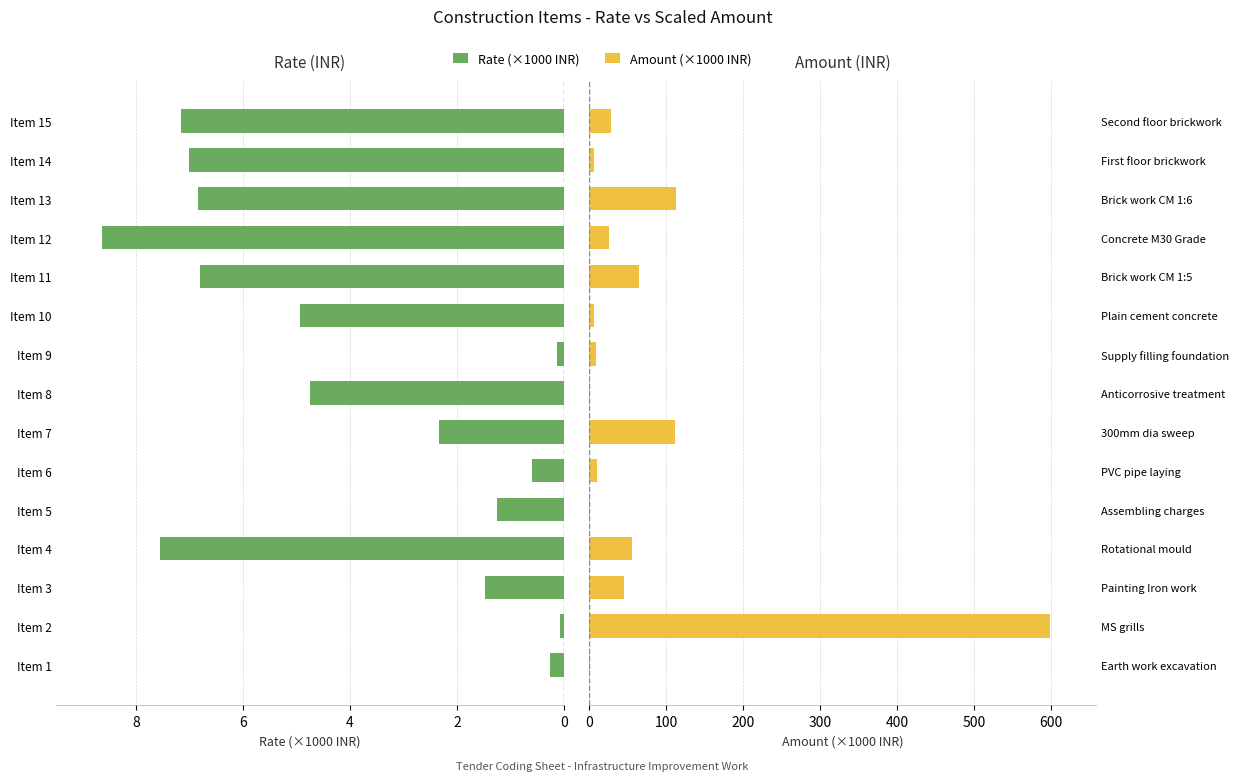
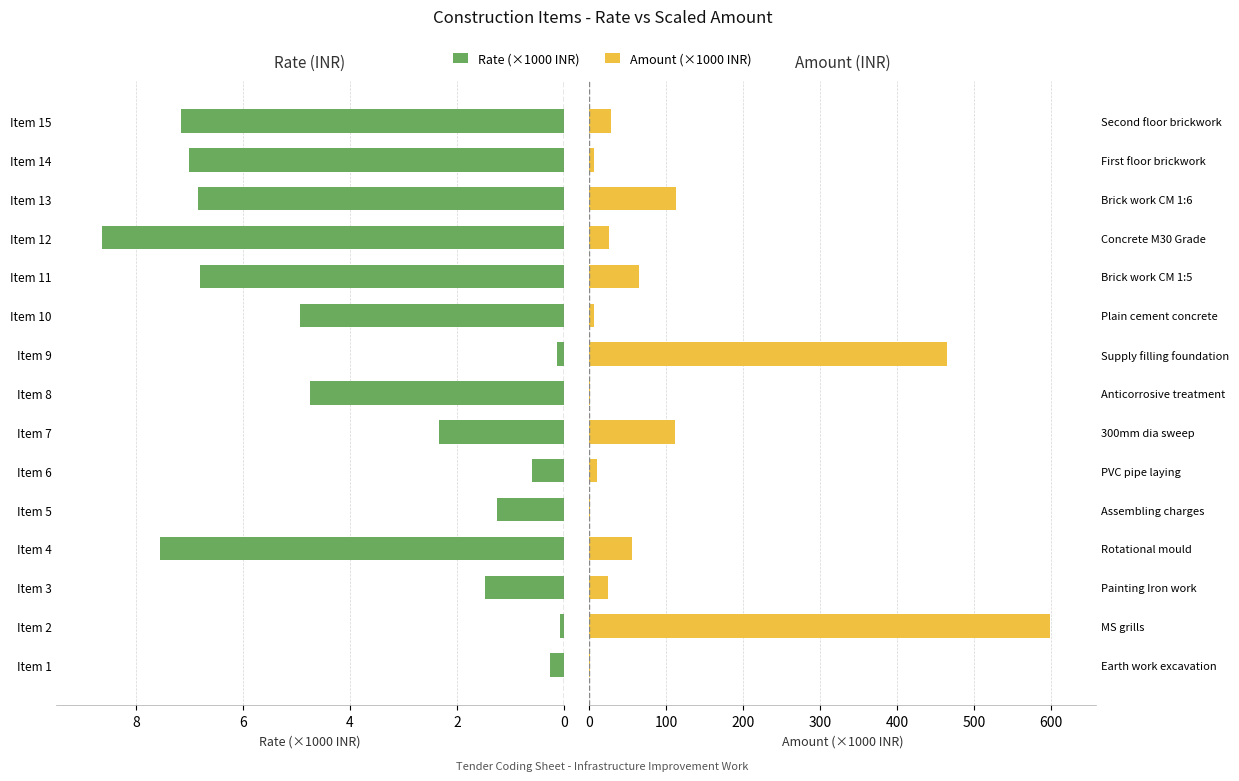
Amount (INR), Supply filling foundation: 10 -> 460
Amount (INR), Painting Iron work: 40 -> 30
